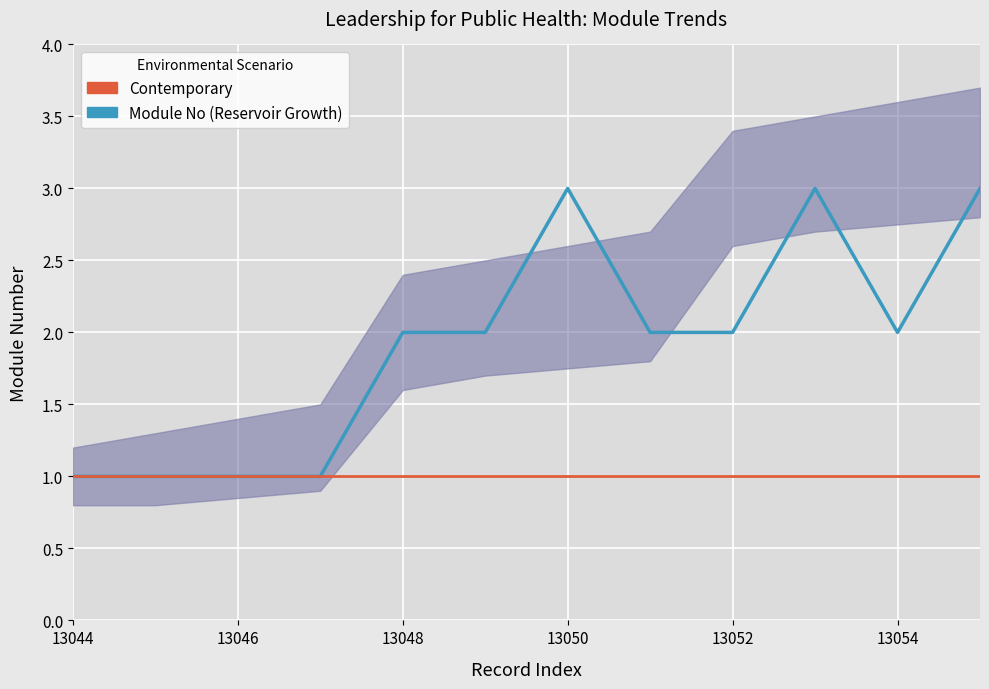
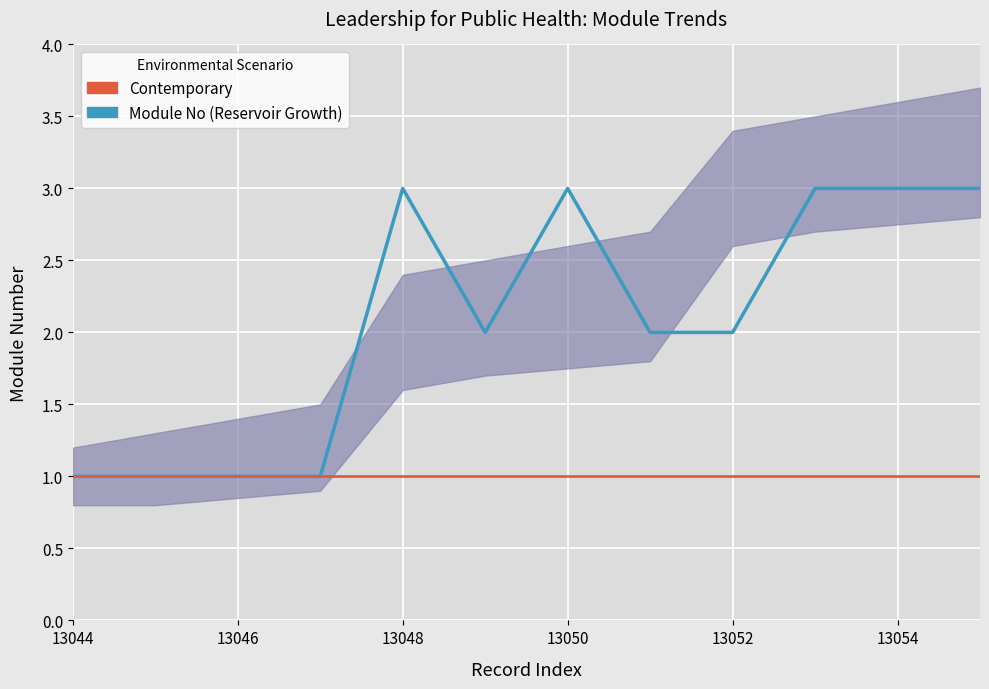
Module No (Reservoir Growth), 13048: 2 -> 3
Module No (Reservoir Growth), 13054: 2 -> 3
